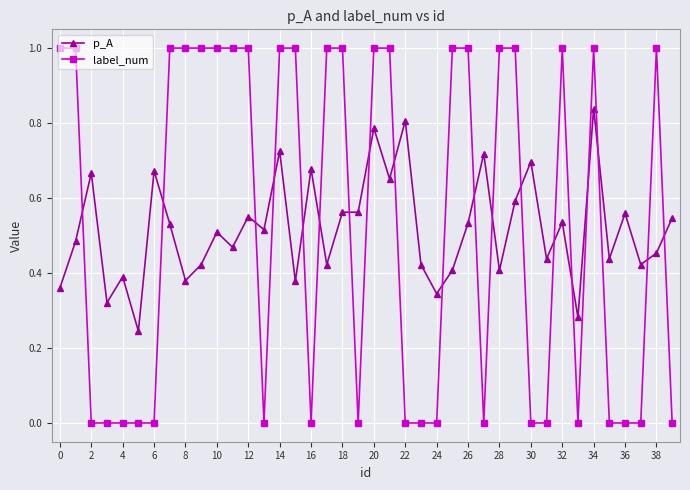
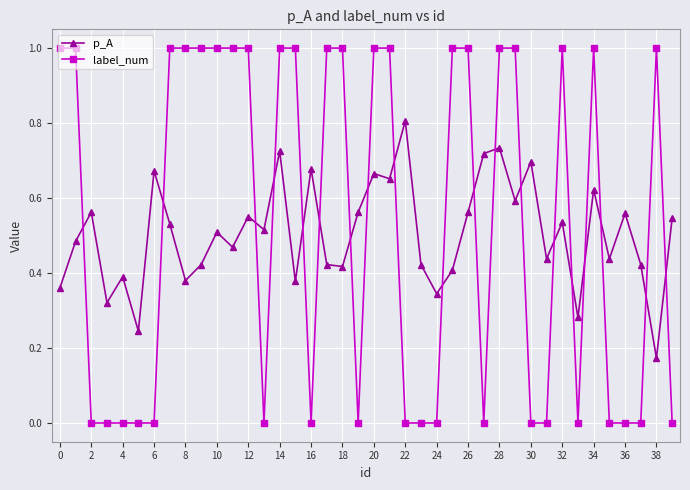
p_A, 2: 0.67 -> 0.56
p_A, 18: 0.56 -> 0.42
p_A, 20: 0.79 -> 0.67
p_A, 26: 0.53 -> 0.56
p_A, 28: 0.41 -> 0.73
p_A, 34: 0.84 -> 0.62
p_A, 38: 0.45 -> 0.17
